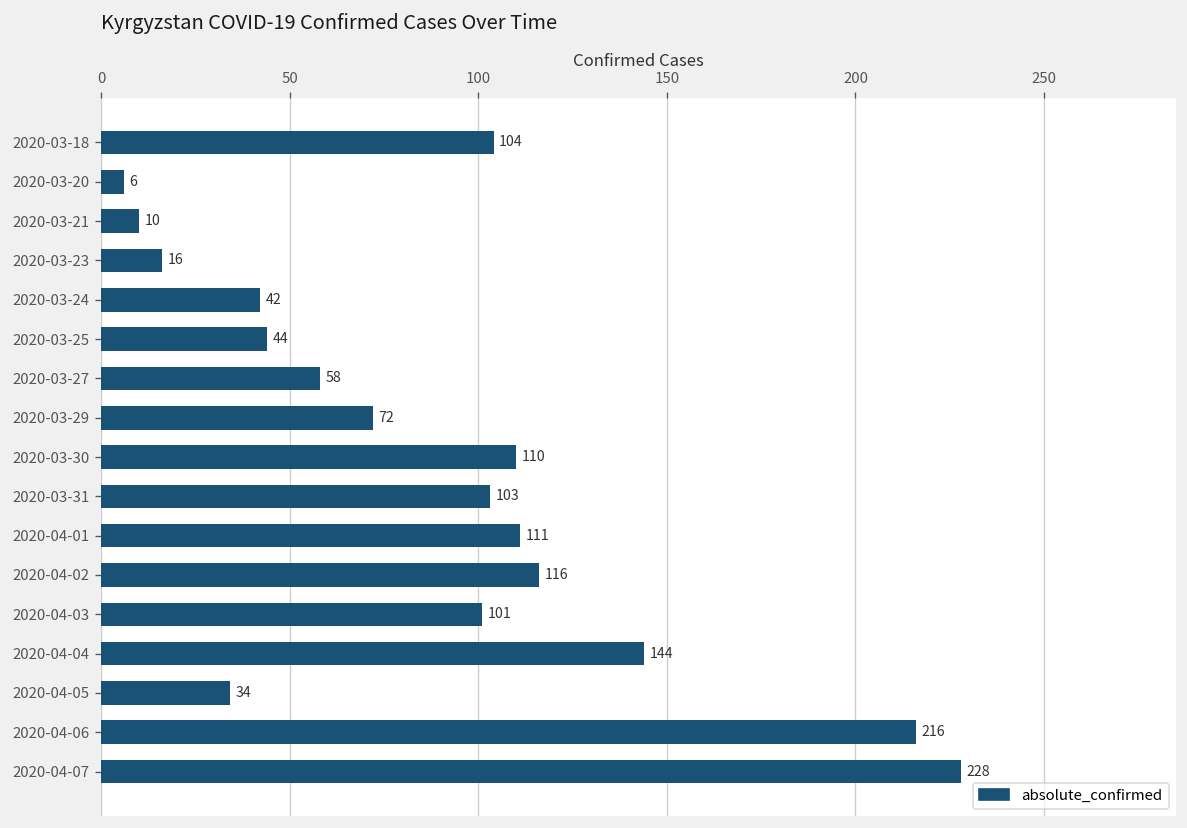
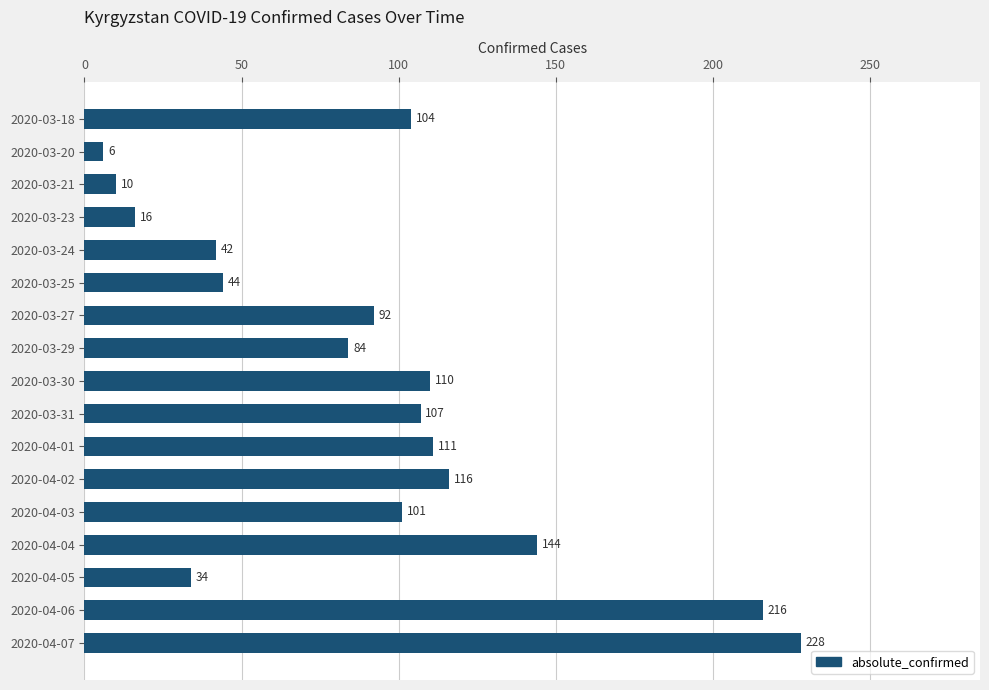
2020-03-27: 58 -> 92
2020-03-29: 72 -> 84
2020-03-31: 103 -> 107
